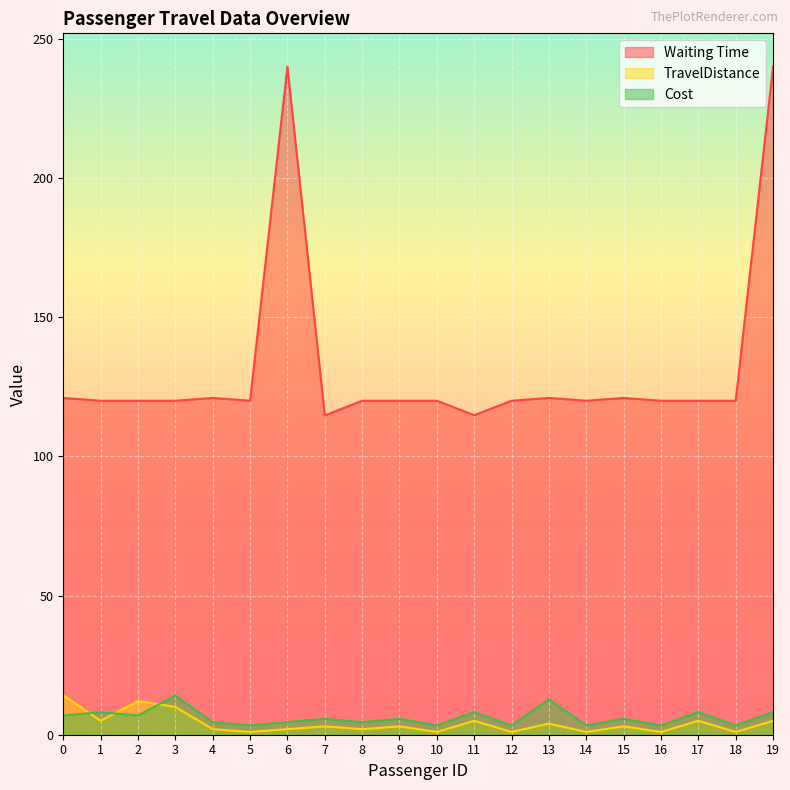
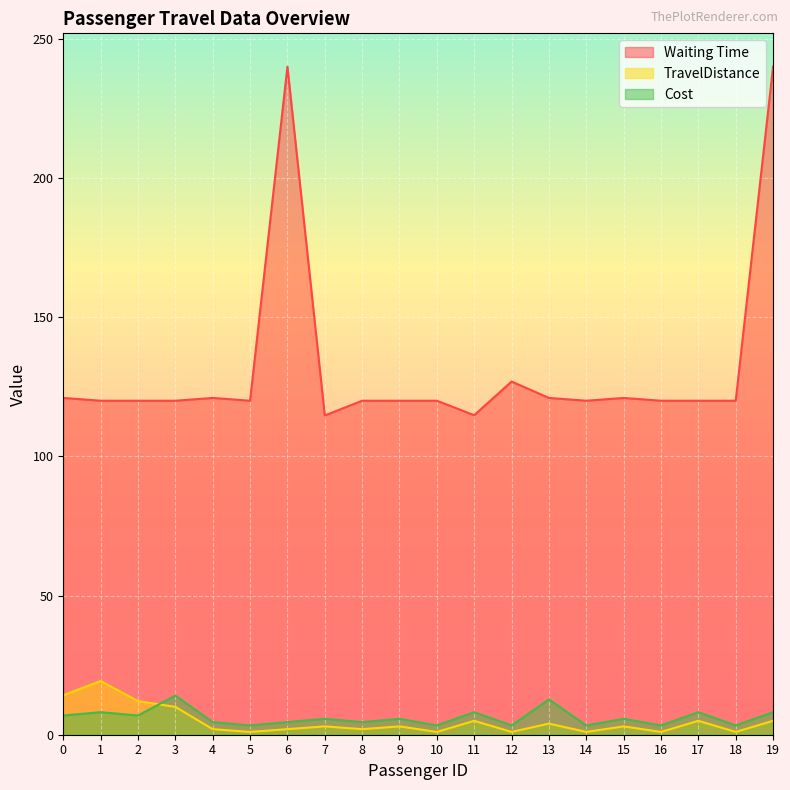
TravelDistance, 1: 5 -> 19
Waiting Time, 12: 120 -> 127
